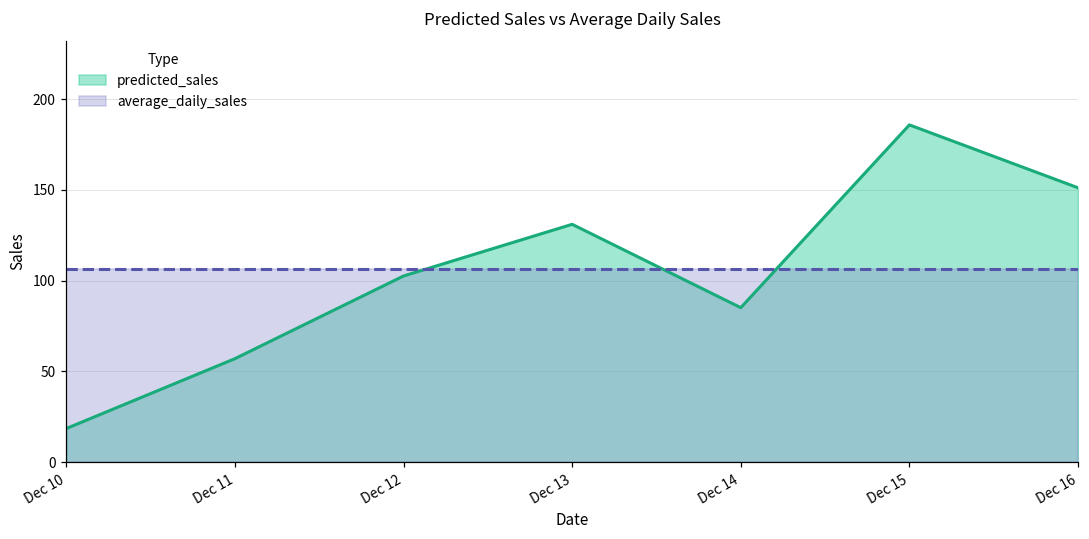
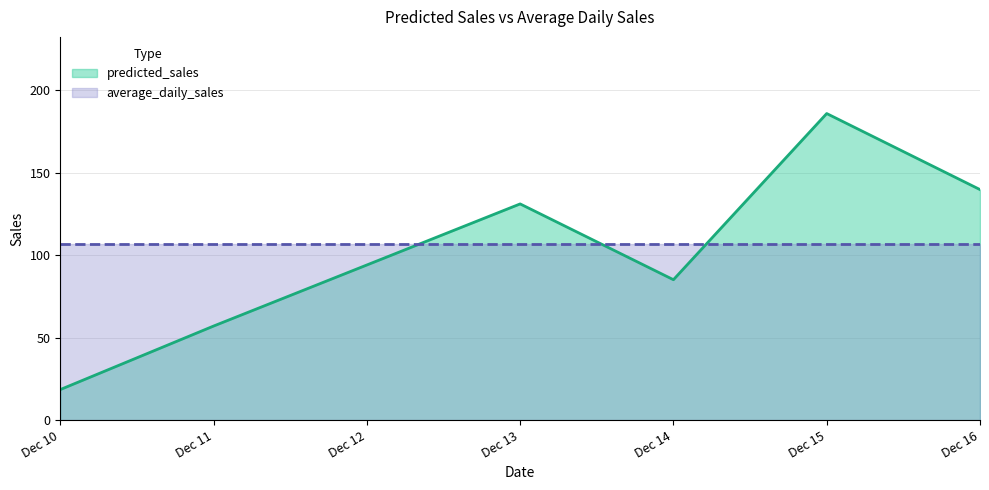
predicted_sales, Dec 12: 103 -> 94
predicted_sales, Dec 16: 151 -> 140
